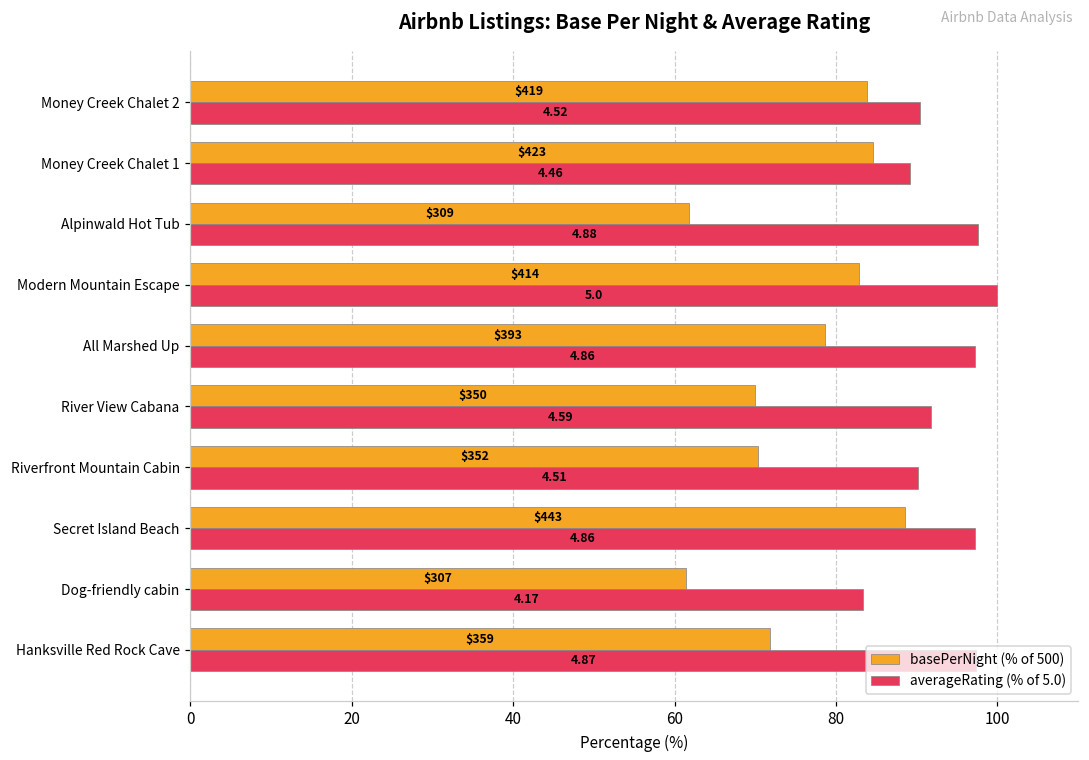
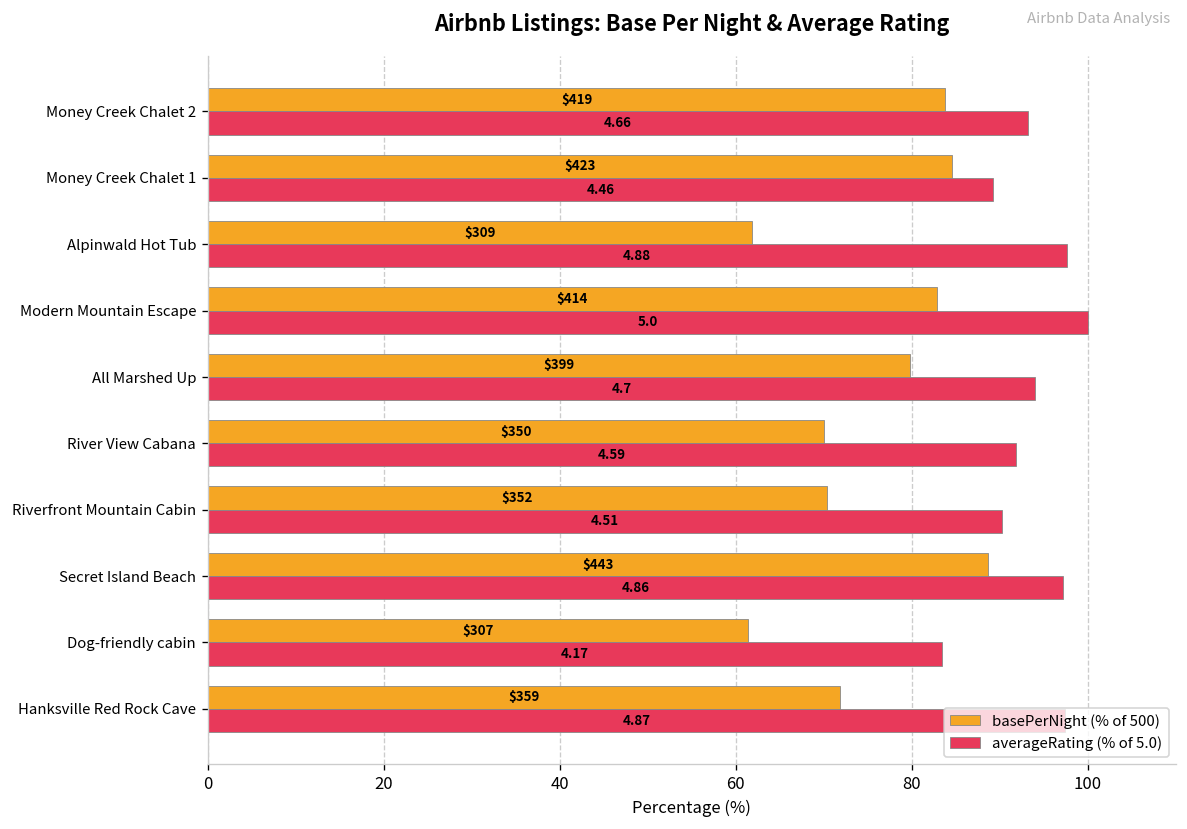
averageRating (% of 5.0), Money Creek Chalet 2: 4.52 -> 4.66
basePerNight (% of 500), All Marshed Up: $393 -> $399
averageRating (% of 5.0), All Marshed Up: 4.86 -> 4.7
